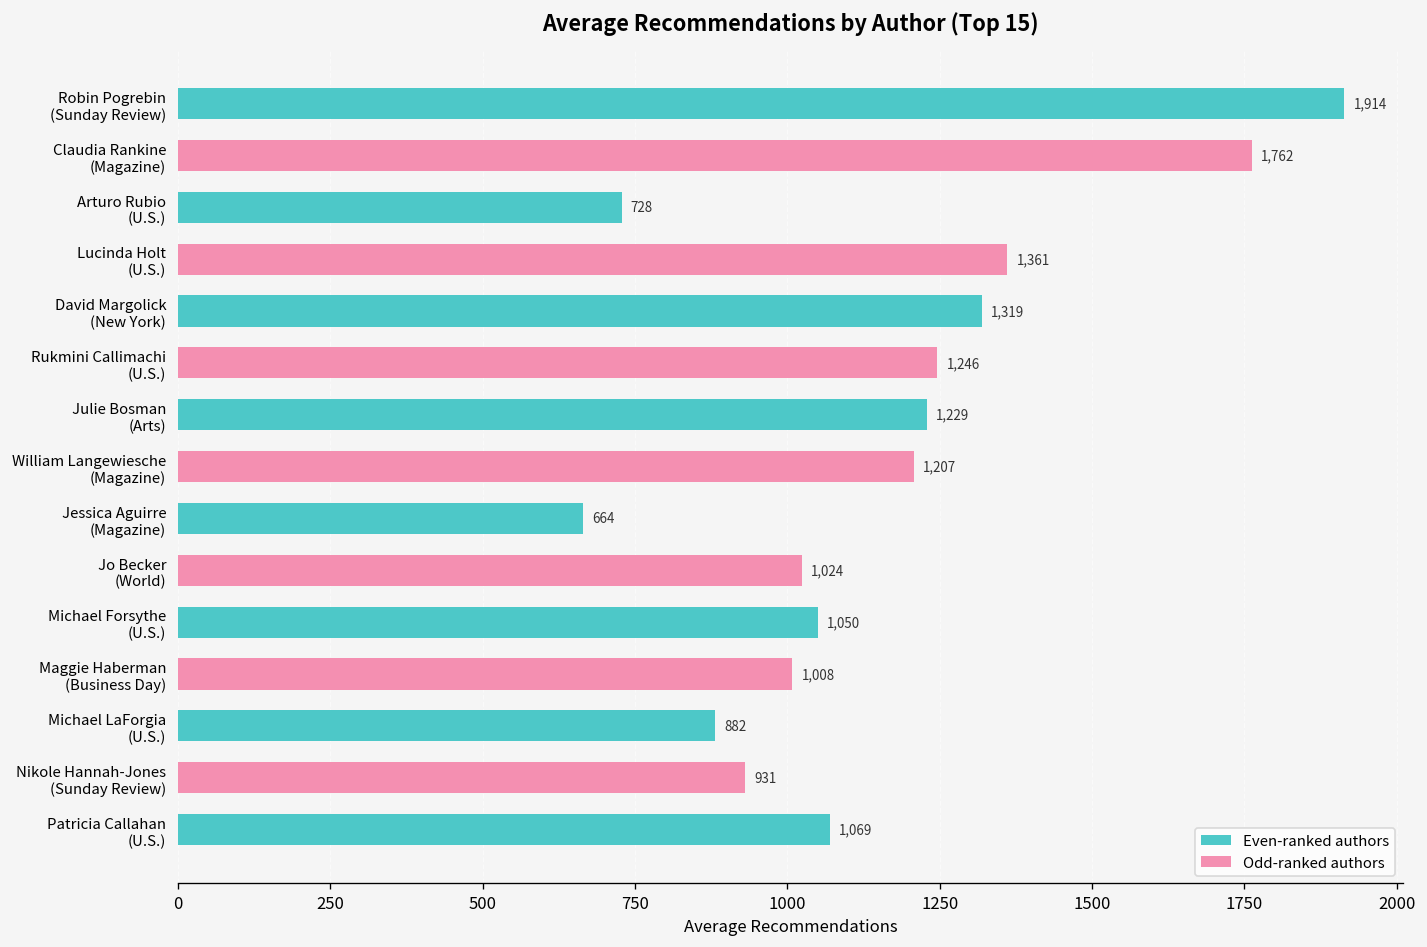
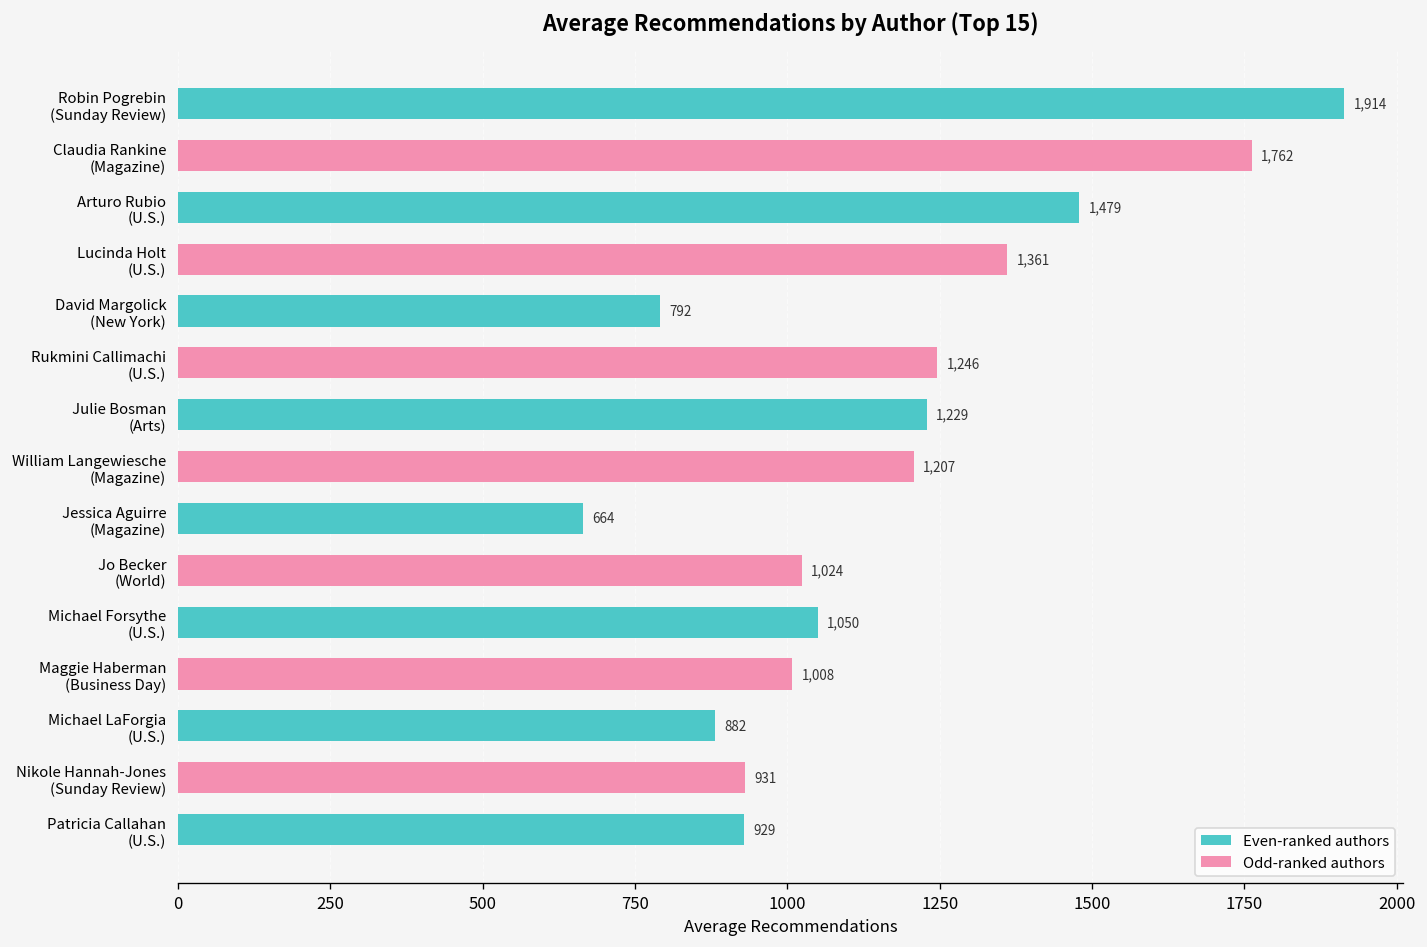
Arturo Rubio (U.S.): 728 -> 1,479
David Margolick (New York): 1,319 -> 792
Patricia Callahan (U.S.): 1,069 -> 929
